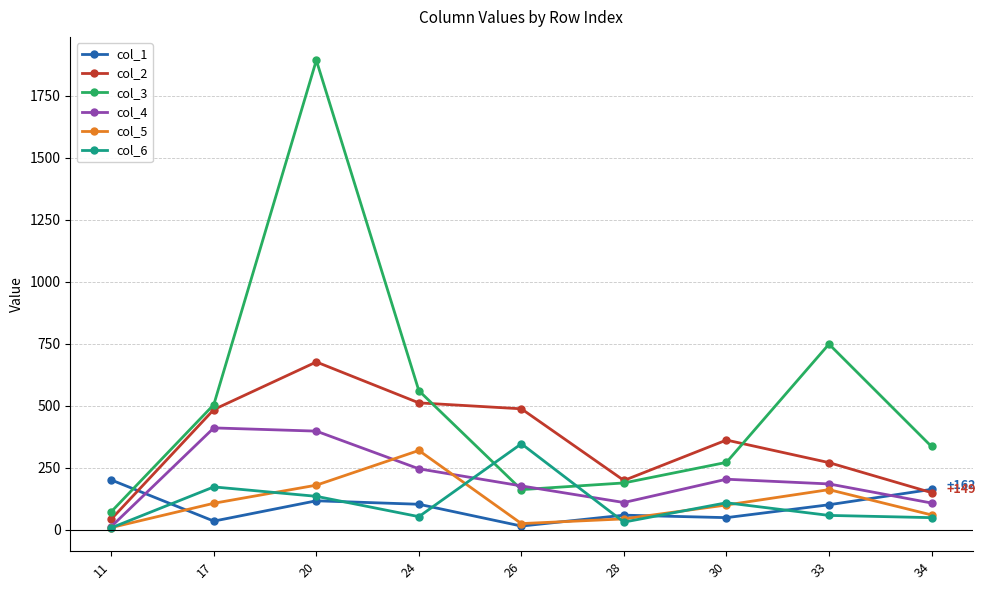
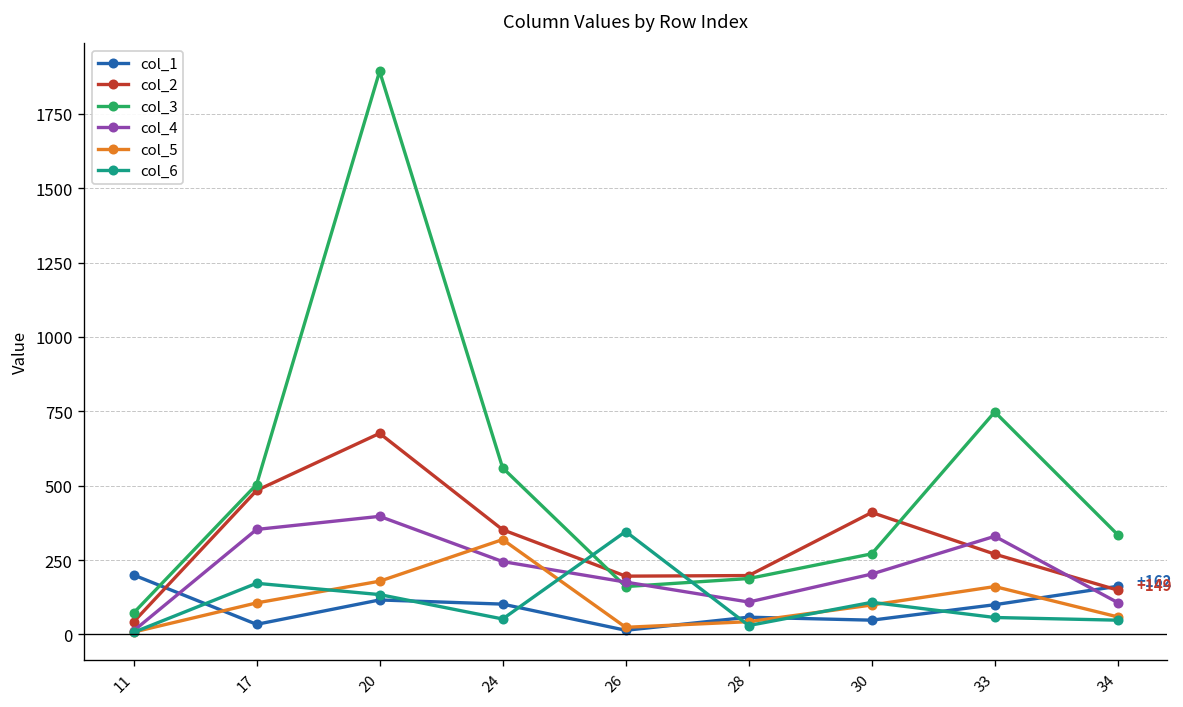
col_4, 17: 410 -> 350
col_2, 24: 510 -> 350
col_2, 26: 490 -> 200
col_2, 30: 360 -> 410
col_4, 33: 180 -> 330
